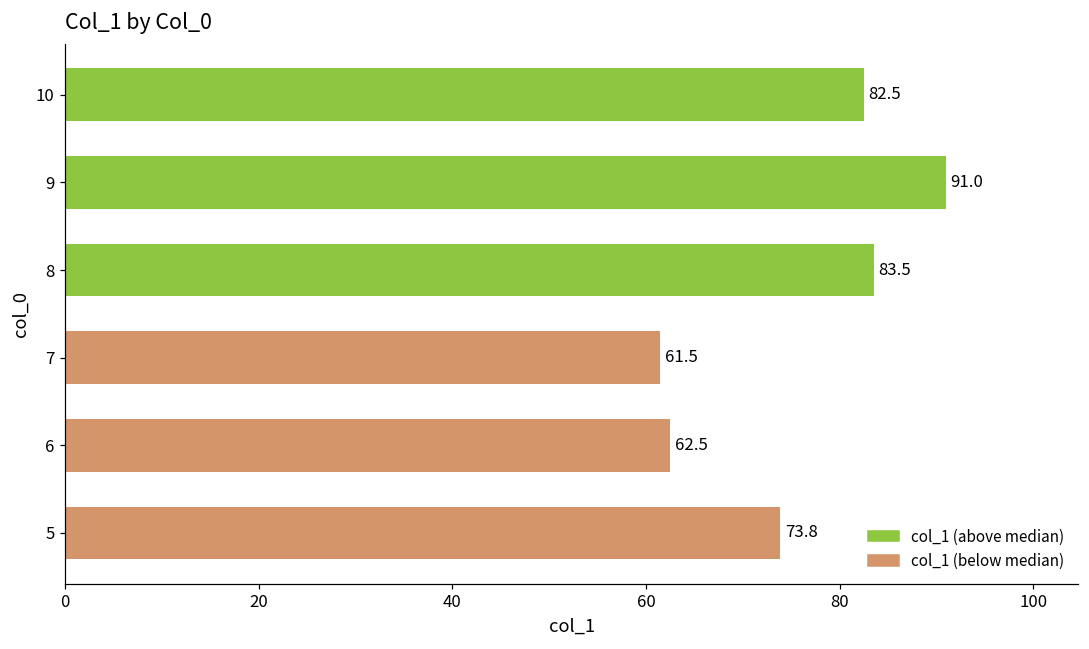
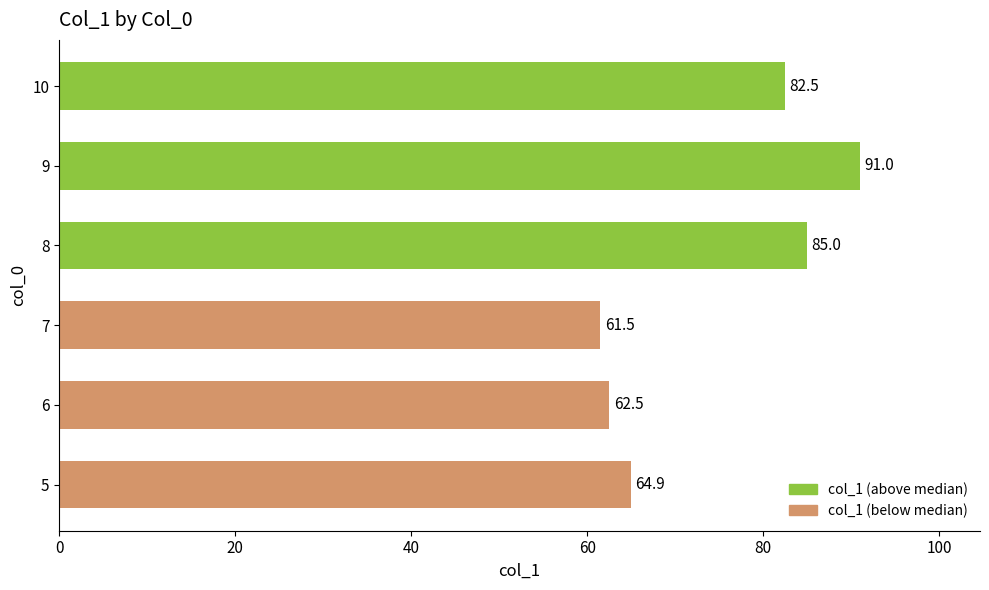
8: 83.5 -> 85.0
5: 73.8 -> 64.9
